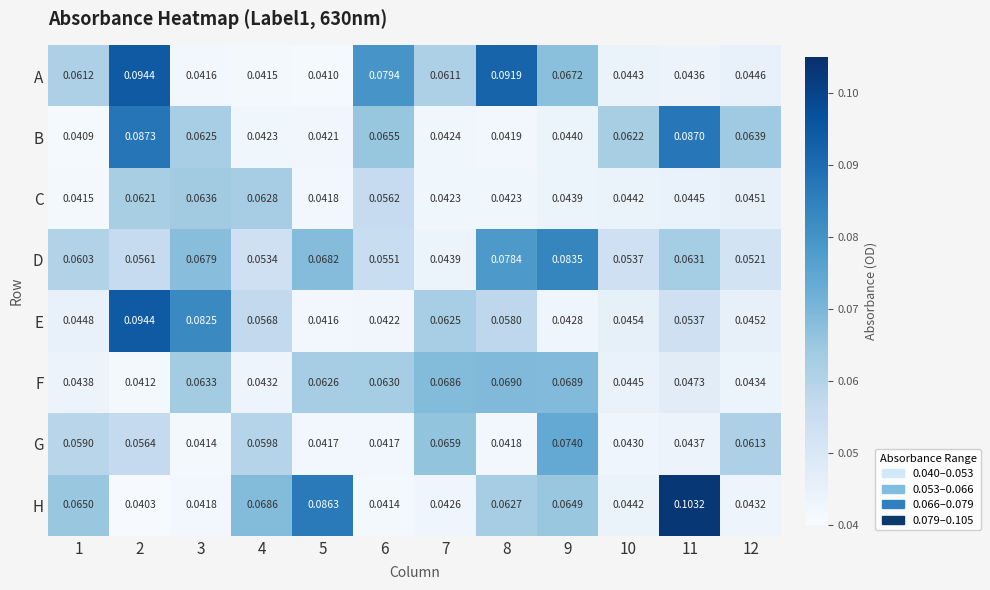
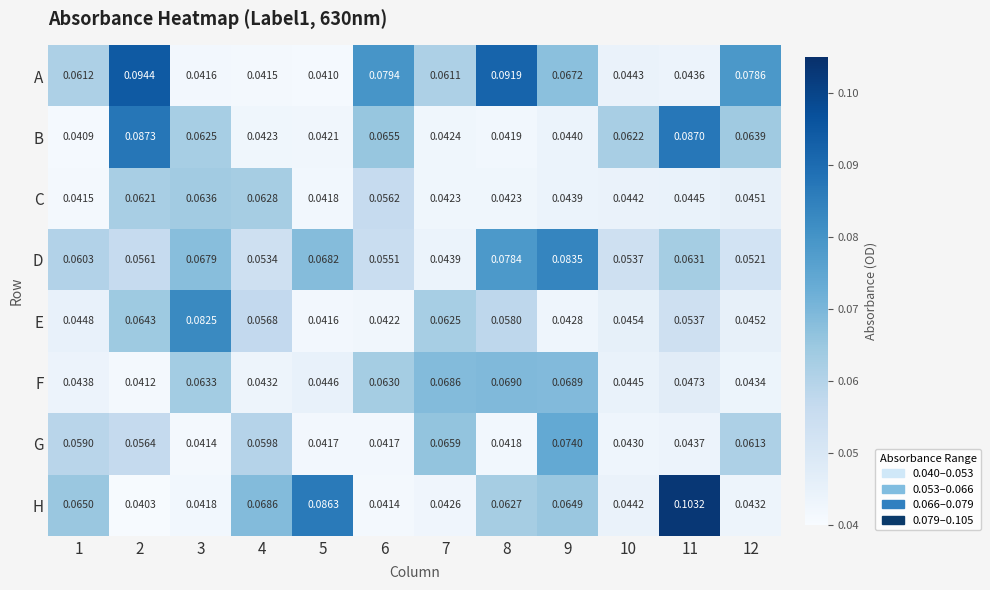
A, 12: 0.0446 -> 0.0786
E, 2: 0.0944 -> 0.0643
F, 5: 0.0626 -> 0.0446
